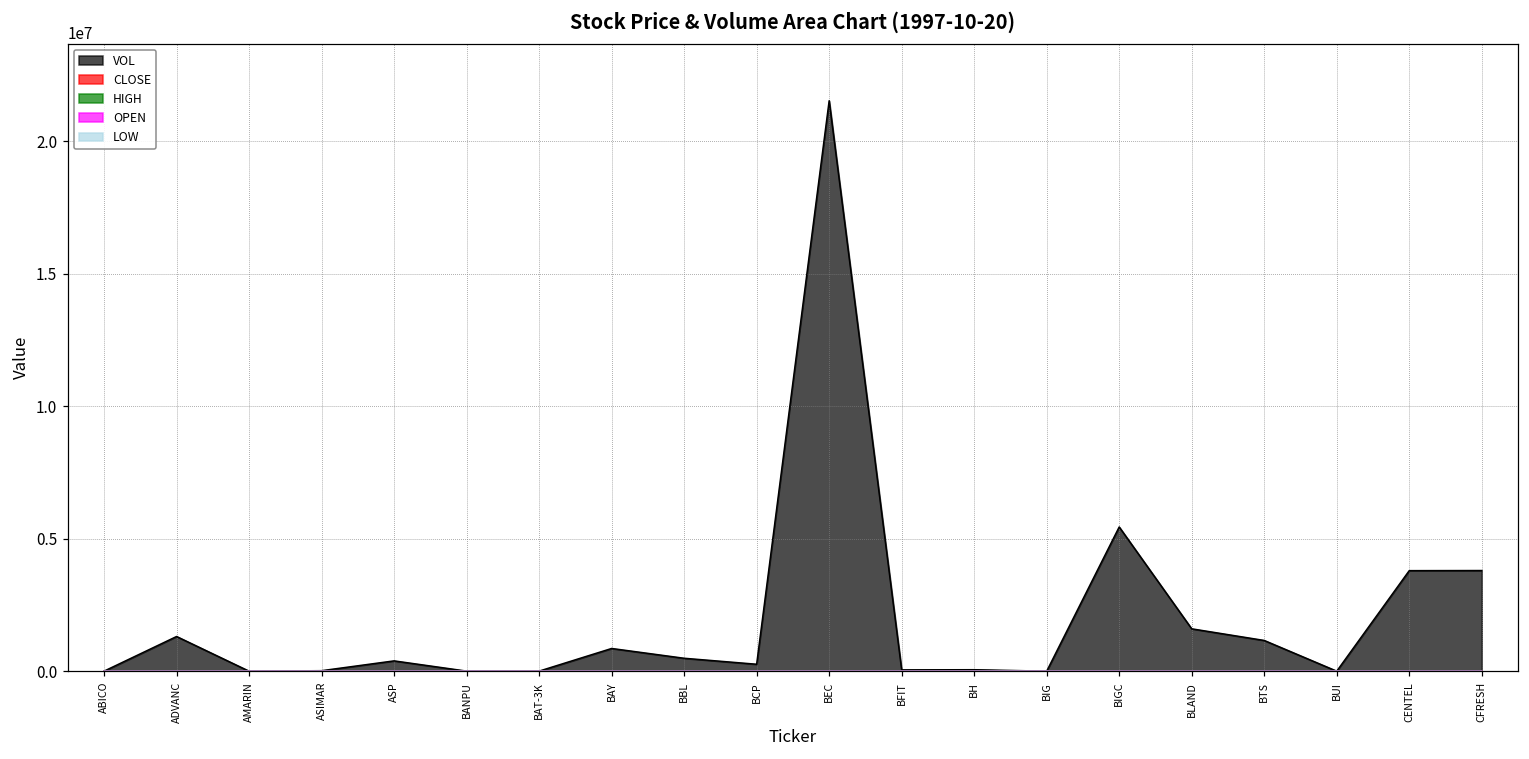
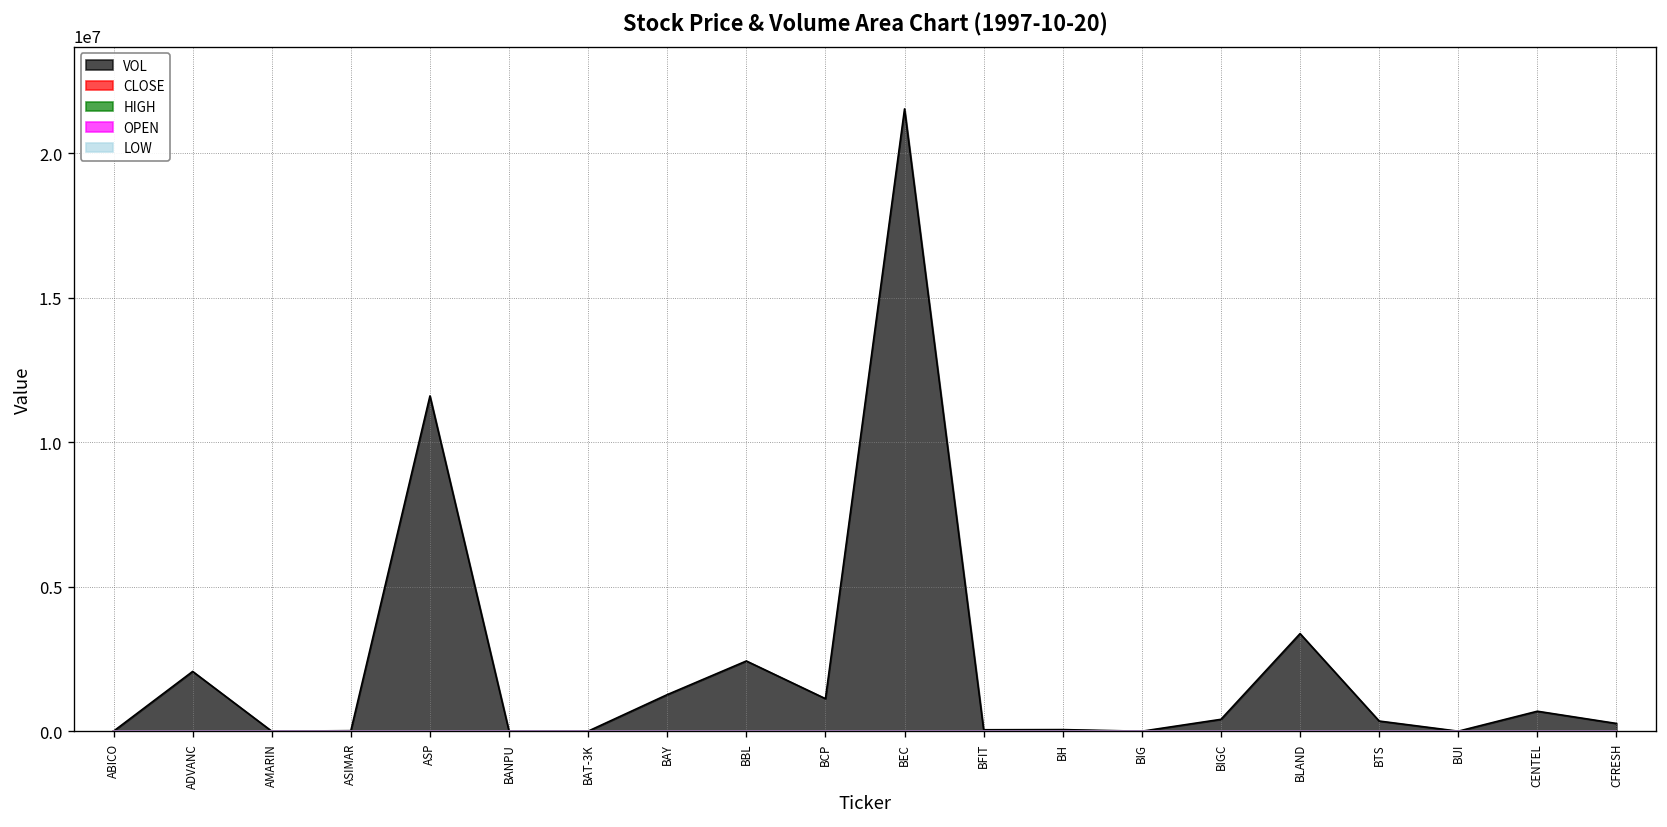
VOL, ADVANC: 1300000 -> 2100000
VOL, ASP: 400000 -> 11600000
VOL, BAY: 900000 -> 1300000
VOL, BBL: 500000 -> 2400000
VOL, BCP: 300000 -> 1100000
VOL, BIGC: 5400000 -> 400000
VOL, BLAND: 1600000 -> 3400000
VOL, BTS: 1200000 -> 400000
VOL, CENTEL: 3800000 -> 700000
VOL, CFRESH: 3800000 -> 300000
